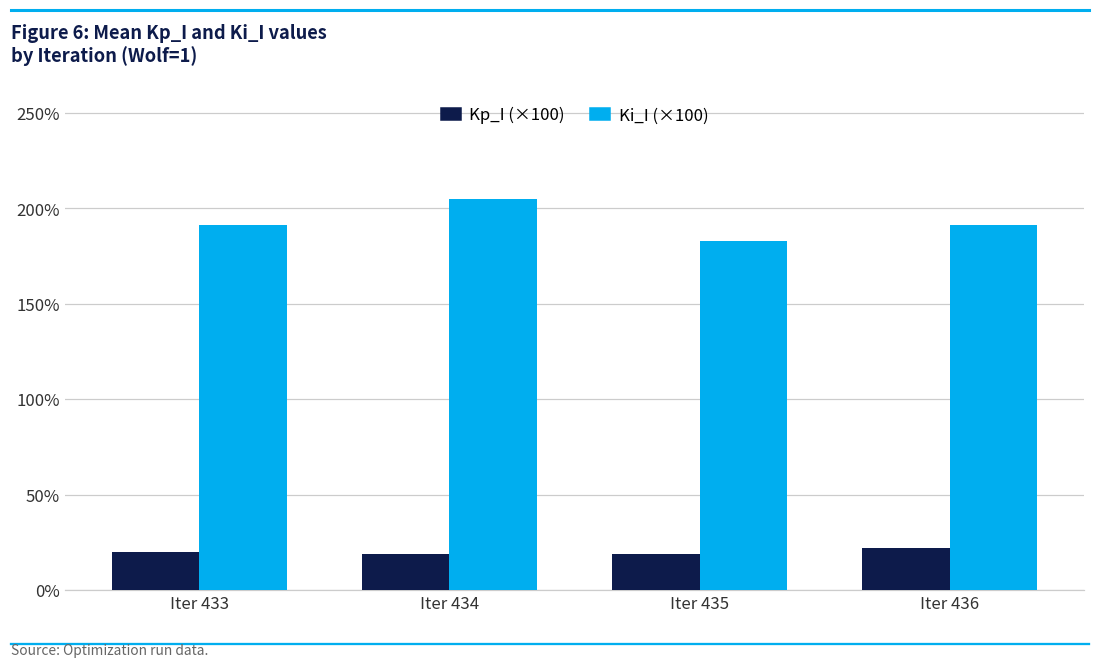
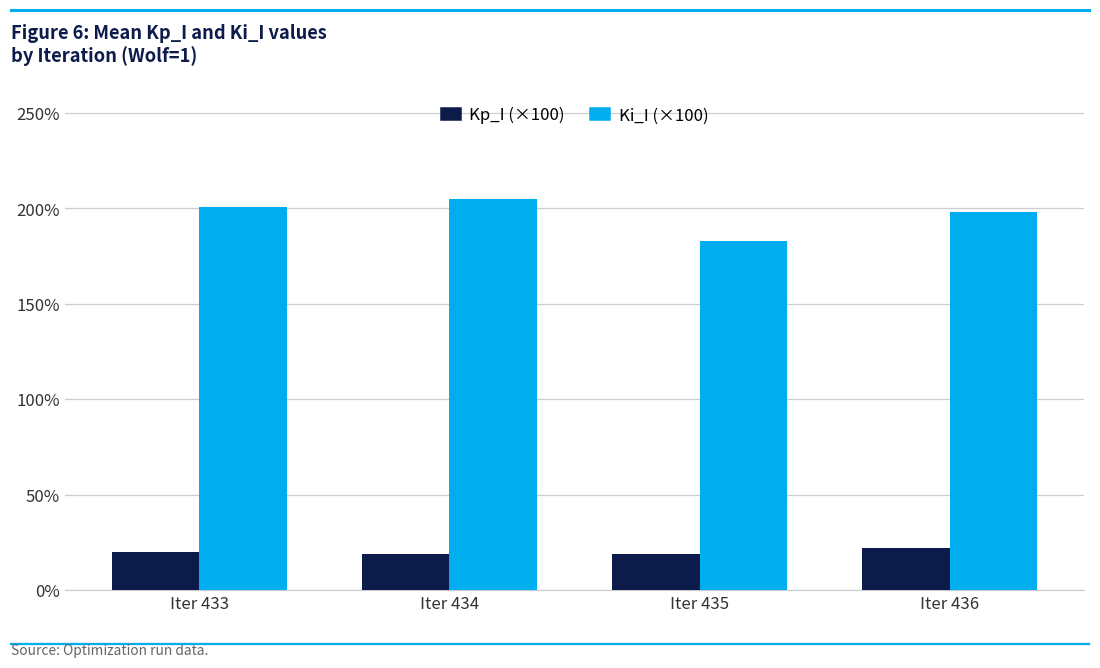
Ki_I (×100), Iter 433: 191% -> 201%
Ki_I (×100), Iter 436: 191% -> 198%
